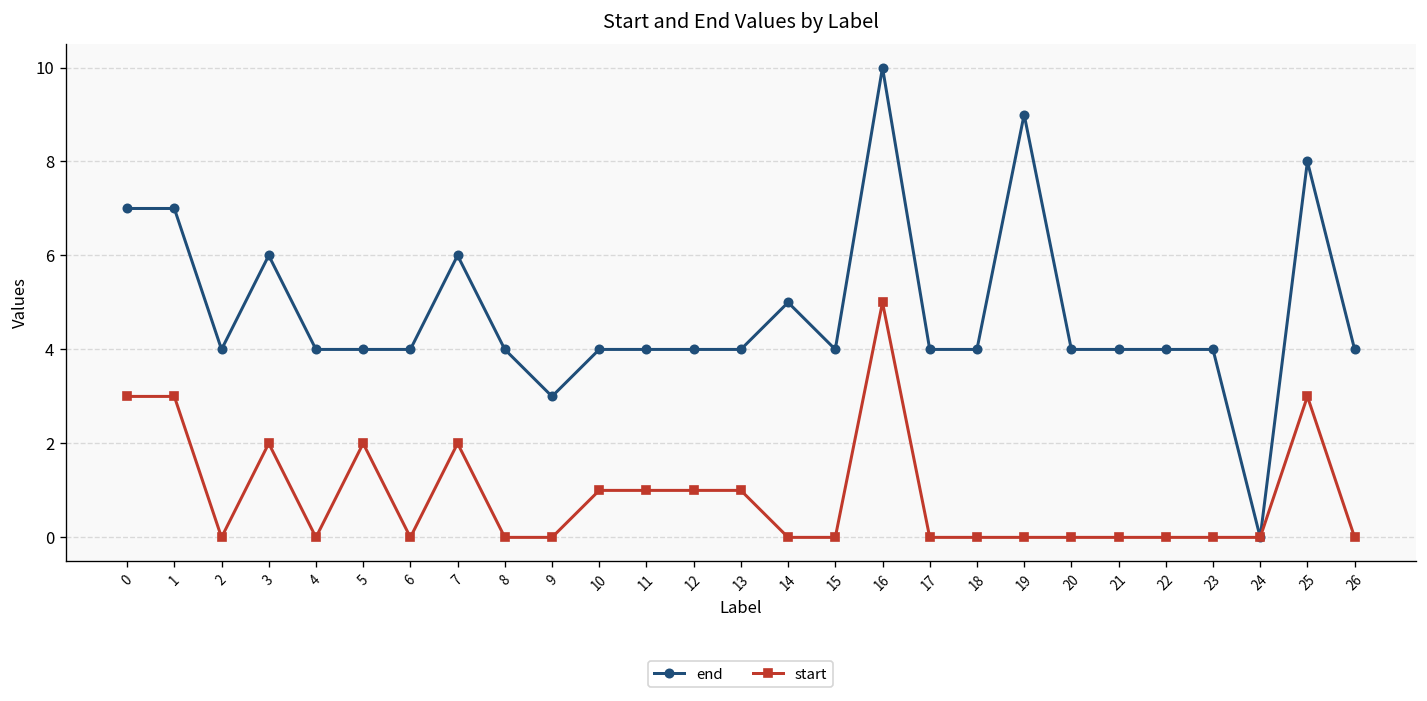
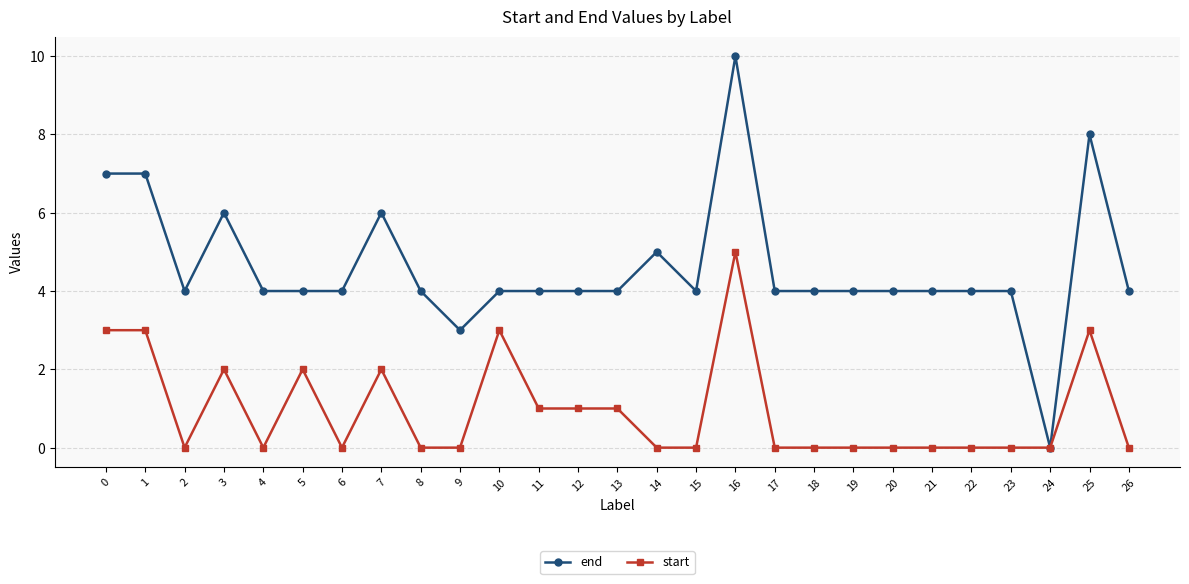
start, 10: 1 -> 3
end, 19: 9 -> 4
